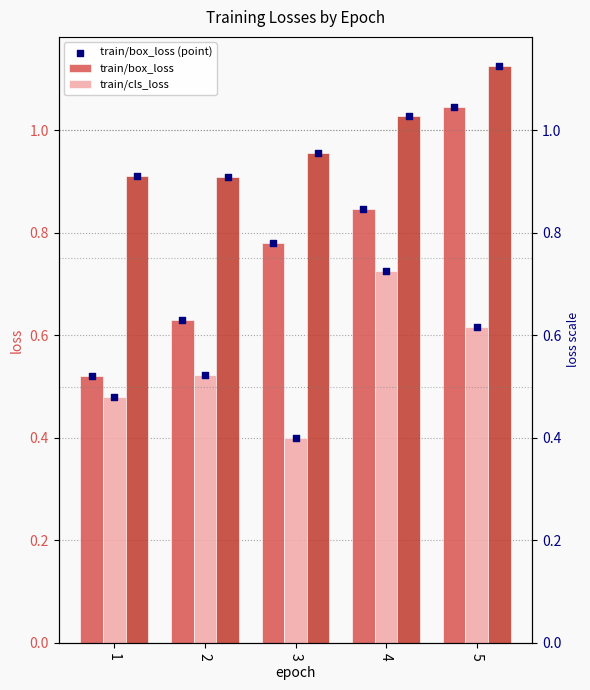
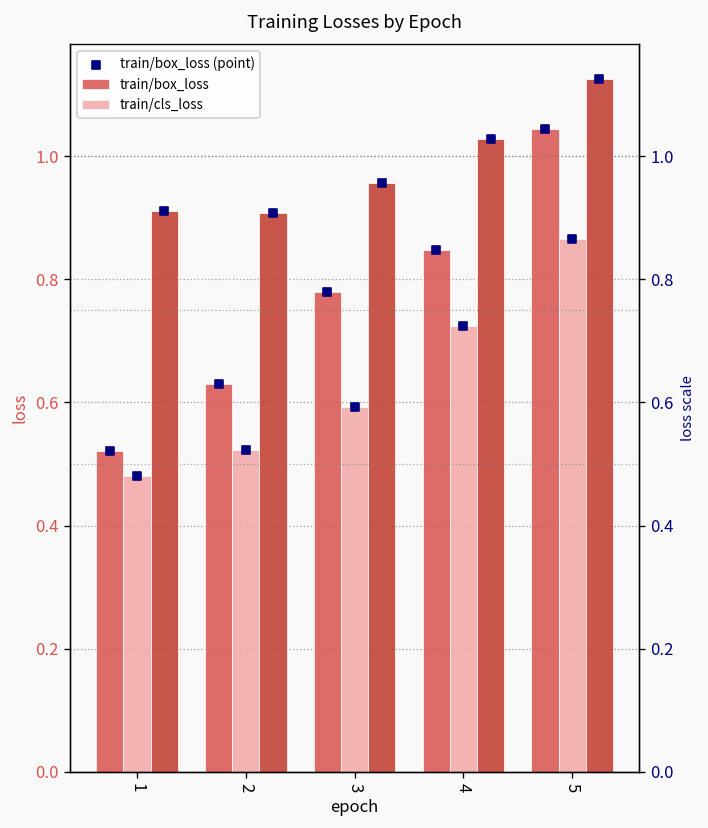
train/cls_loss, 3: 0.40 -> 0.59
train/cls_loss, 5: 0.62 -> 0.87
